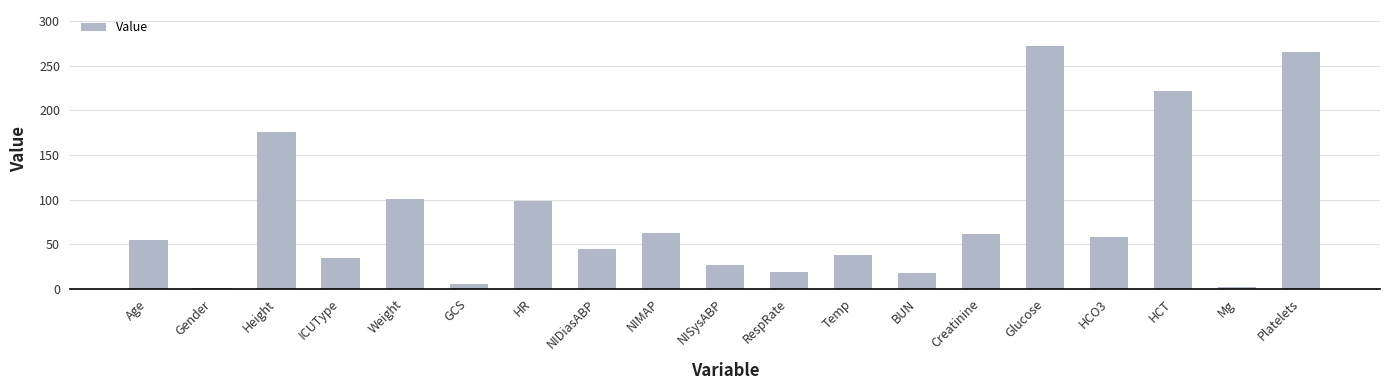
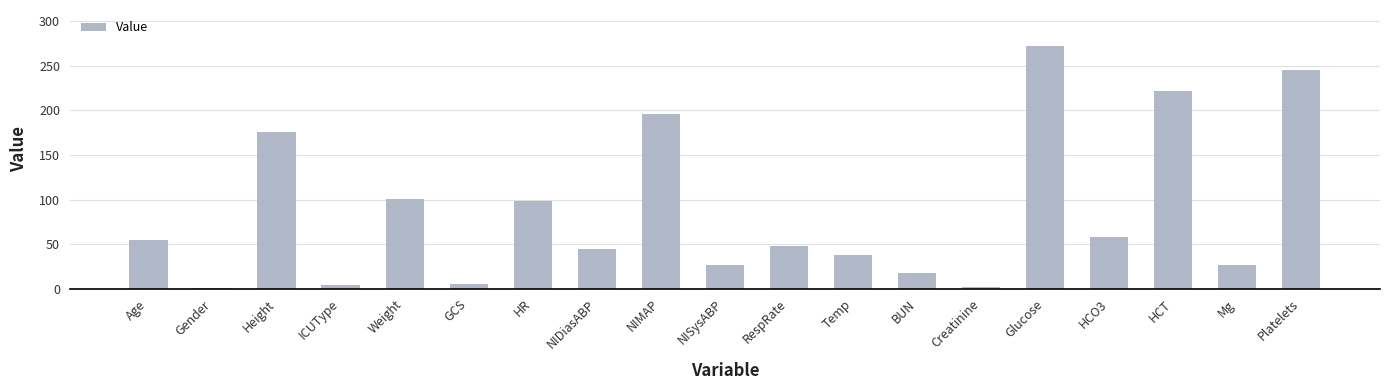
ICUType: 30 -> 0
NIMAP: 60 -> 200
RespRate: 20 -> 50
Creatinine: 60 -> 0
Mg: 0 -> 30
Platelets: 270 -> 250
